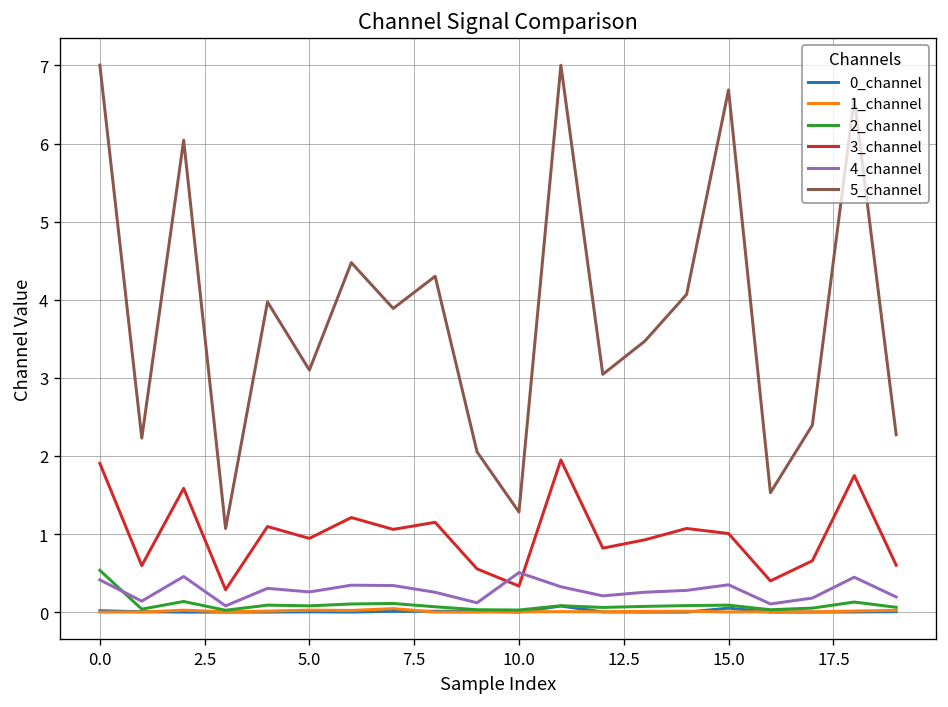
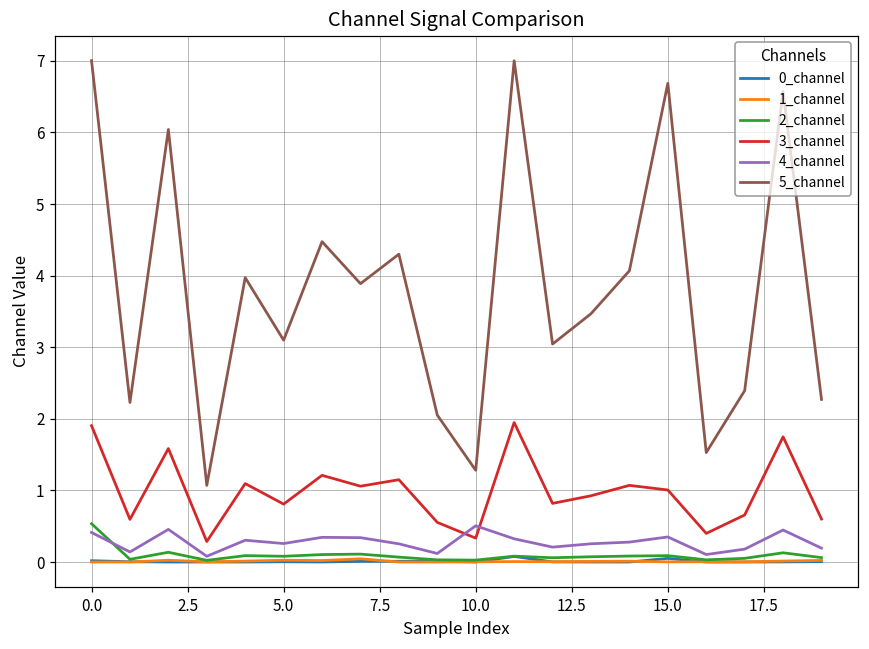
3_channel, 5.0: 0.9 -> 0.8
